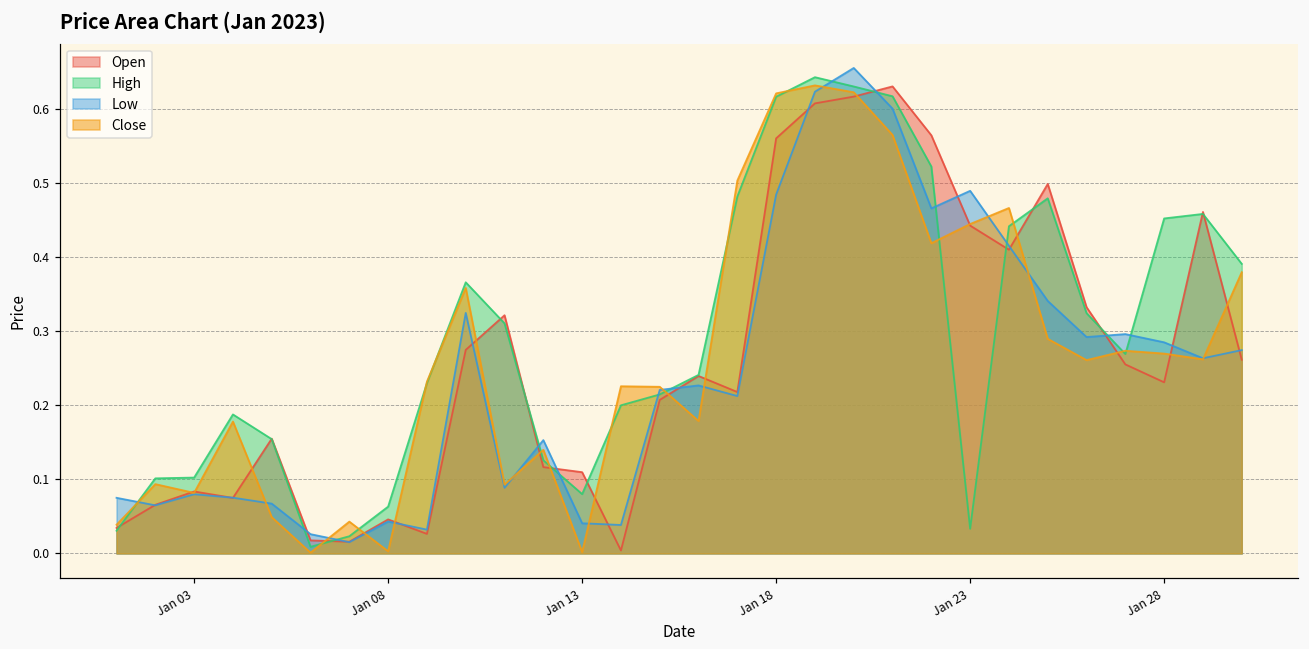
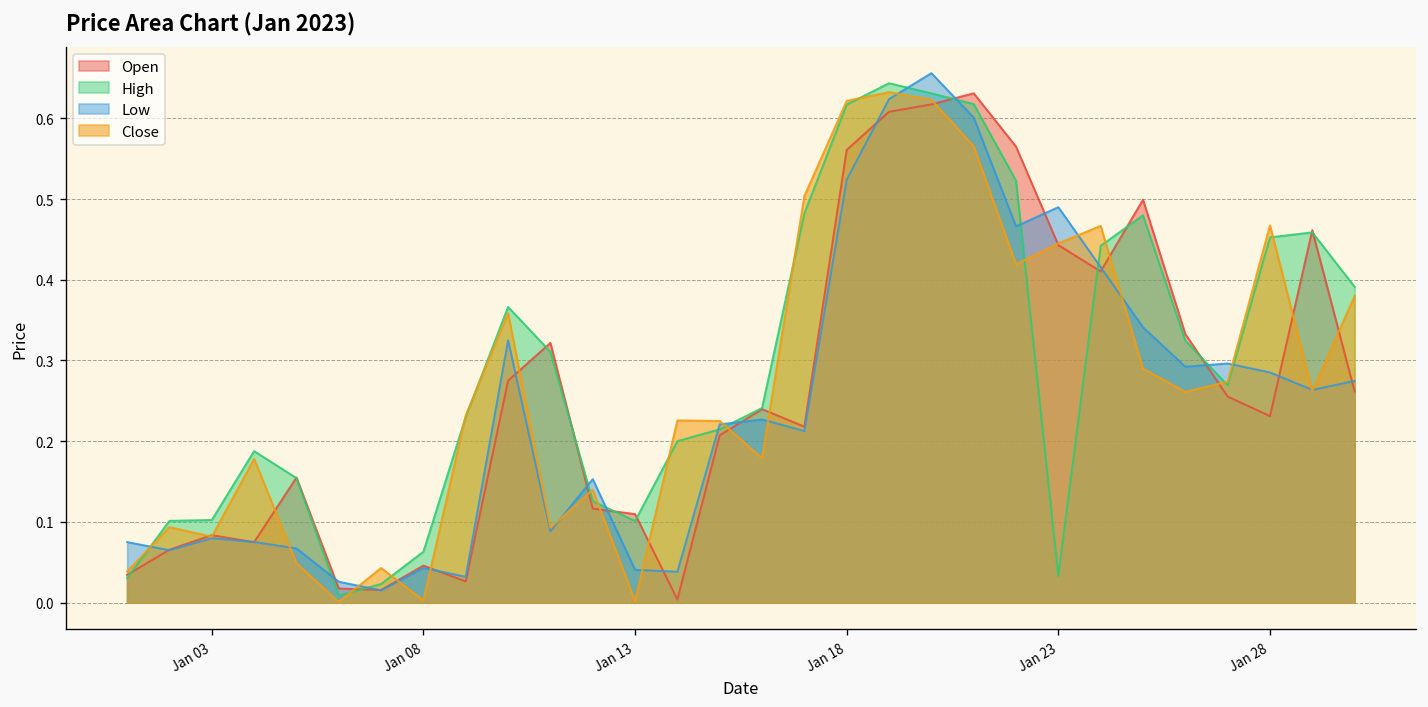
High, Jan 13: 0.08 -> 0.10
Low, Jan 18: 0.48 -> 0.52
Close, Jan 28: 0.27 -> 0.47
